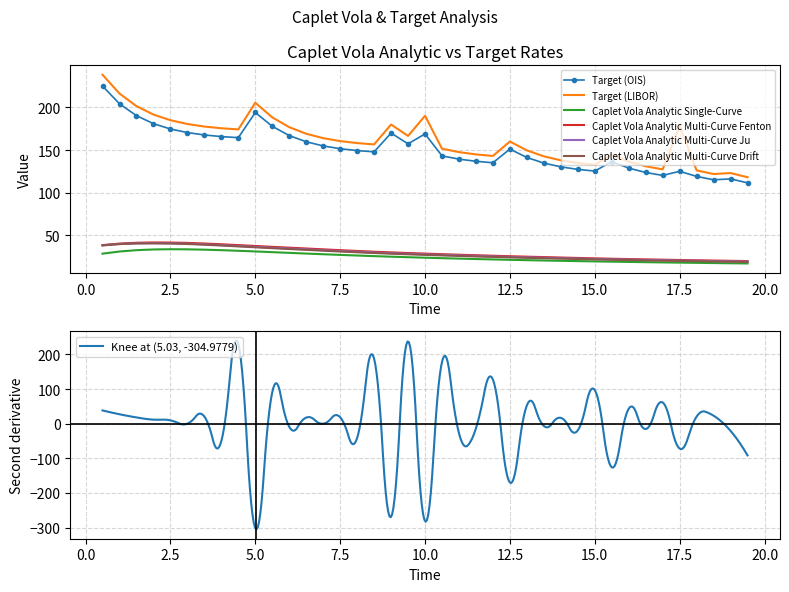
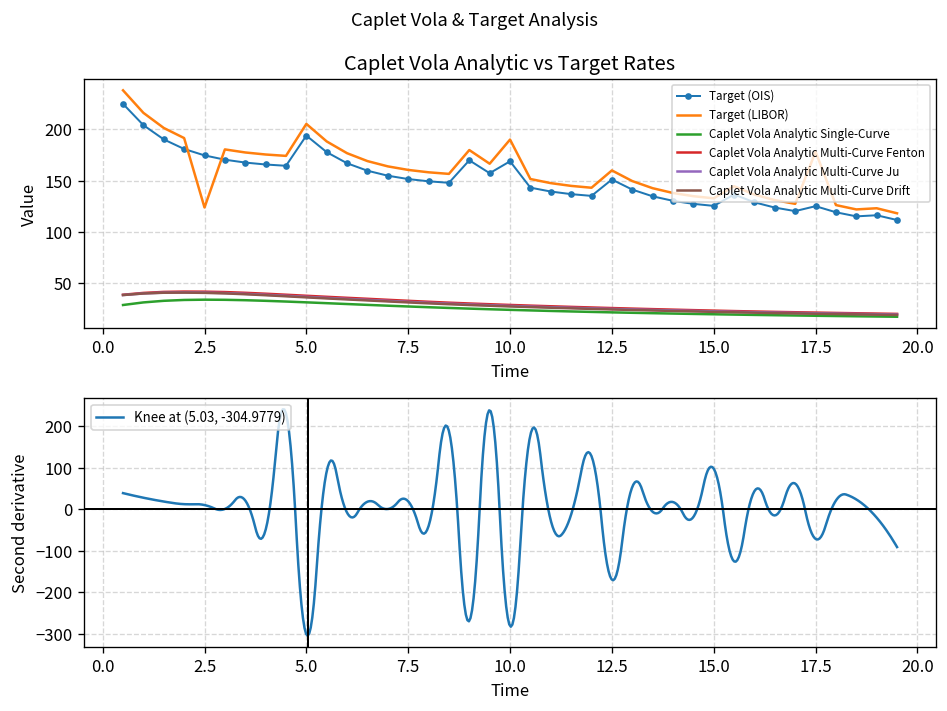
Caplet Vola Analytic vs Target Rates, Target (LIBOR), 2.5: 180 -> 120
